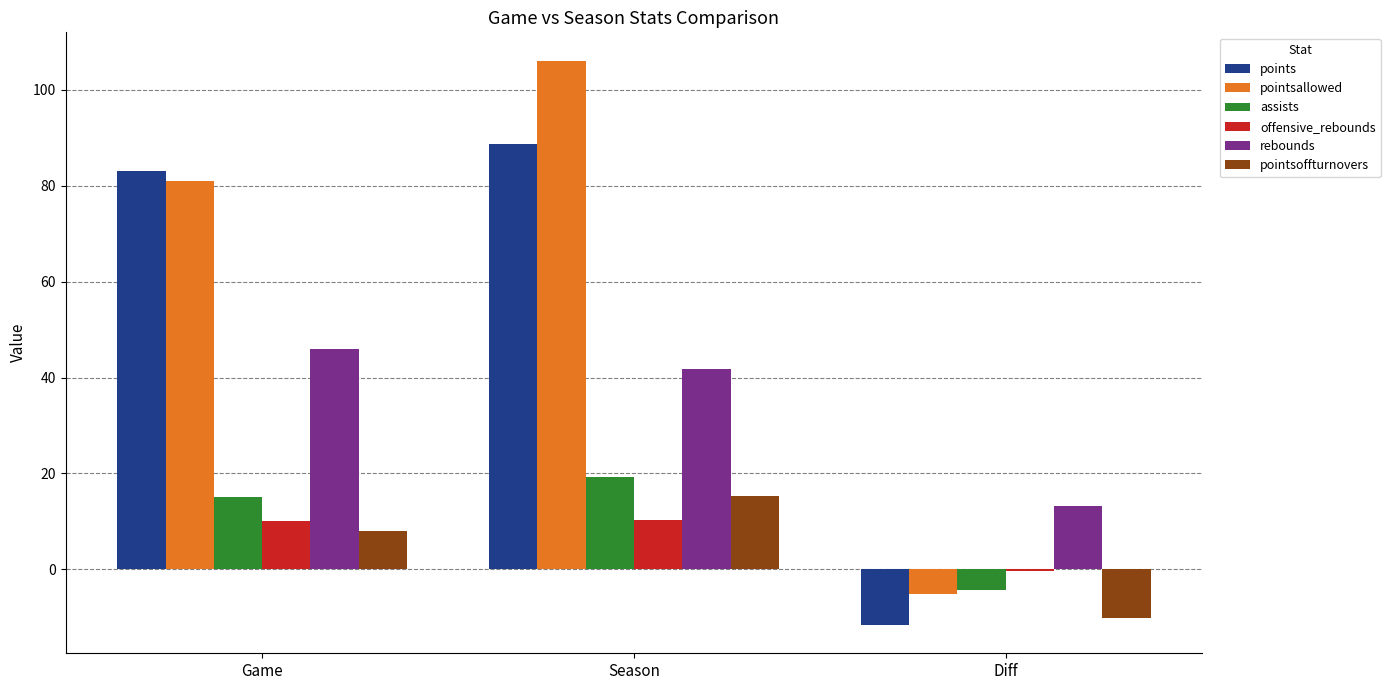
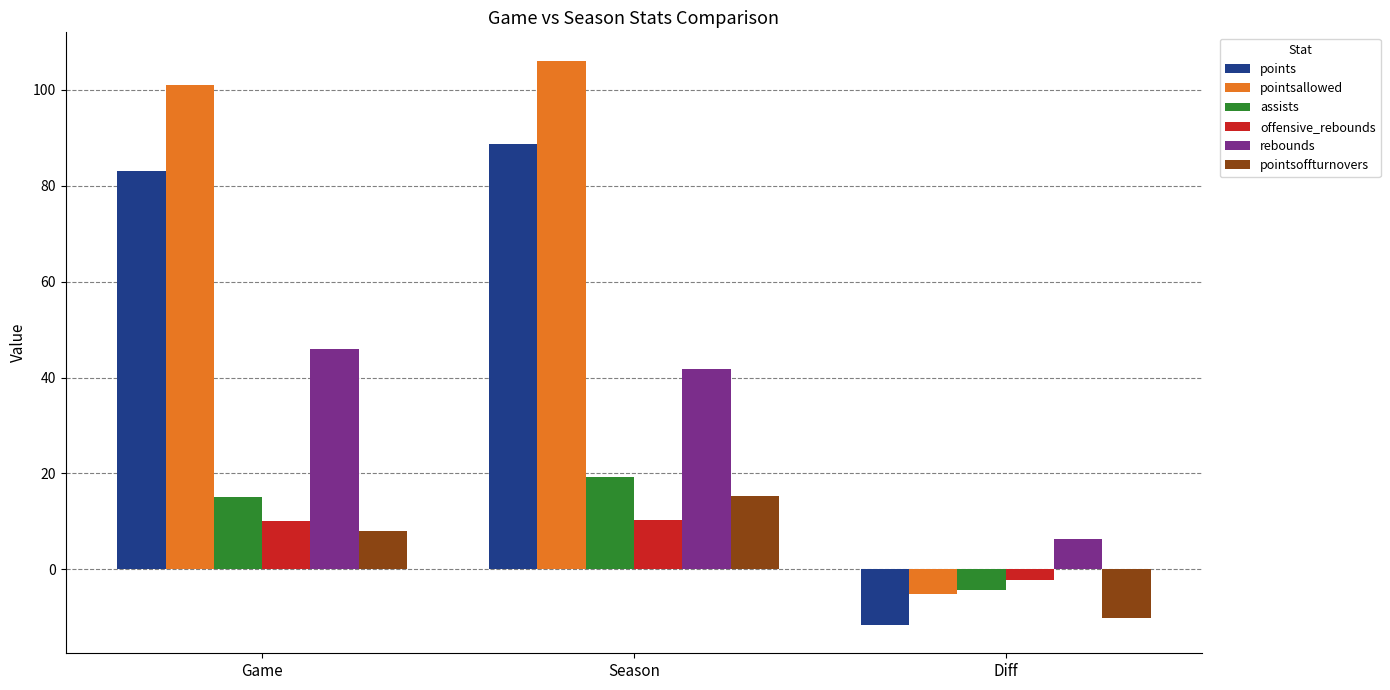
pointsallowed, Game: 81 -> 101
offensive_rebounds, Diff: 0 -> -2
rebounds, Diff: 13 -> 6
